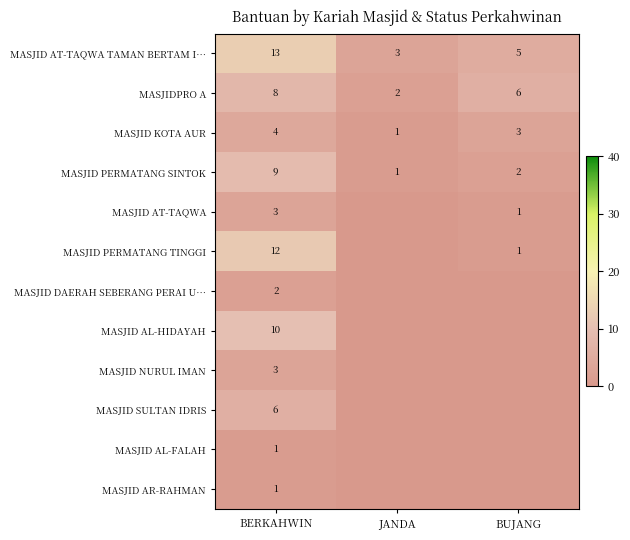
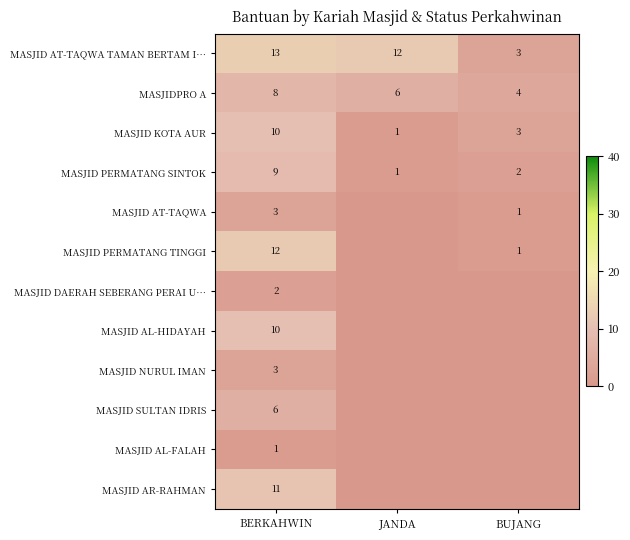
MASJID AT-TAQWA TAMAN BERTAM I…, JANDA: 3 -> 12
MASJID AT-TAQWA TAMAN BERTAM I…, BUJANG: 5 -> 3
MASJIDPRO A, JANDA: 2 -> 6
MASJIDPRO A, BUJANG: 6 -> 4
MASJID KOTA AUR, BERKAHWIN: 4 -> 10
MASJID AR-RAHMAN, BERKAHWIN: 1 -> 11
